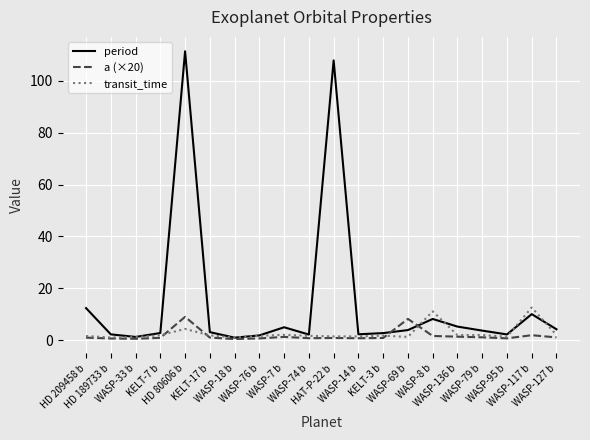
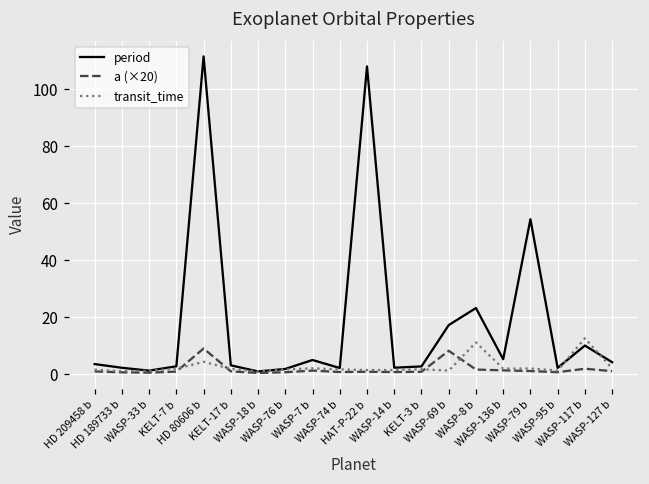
period, HD 209458 b: 12 -> 4
period, WASP-69 b: 4 -> 17
period, WASP-8 b: 8 -> 23
period, WASP-79 b: 4 -> 54
